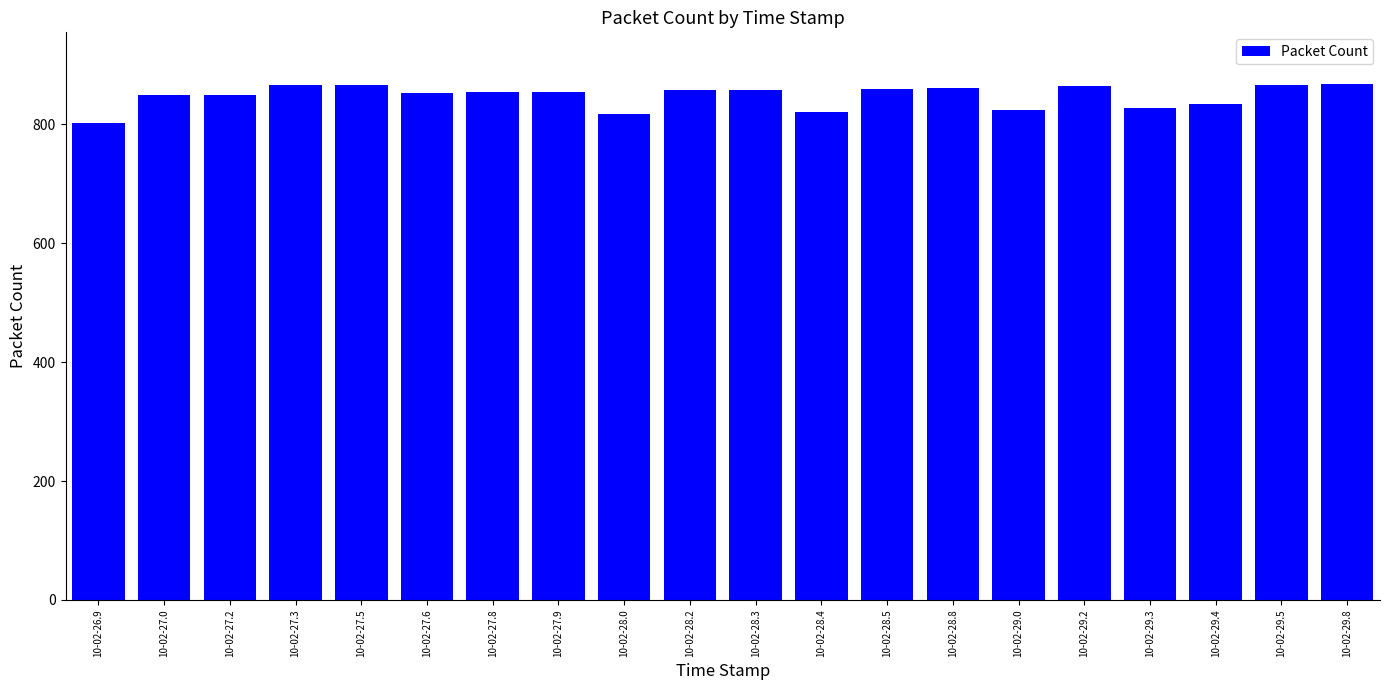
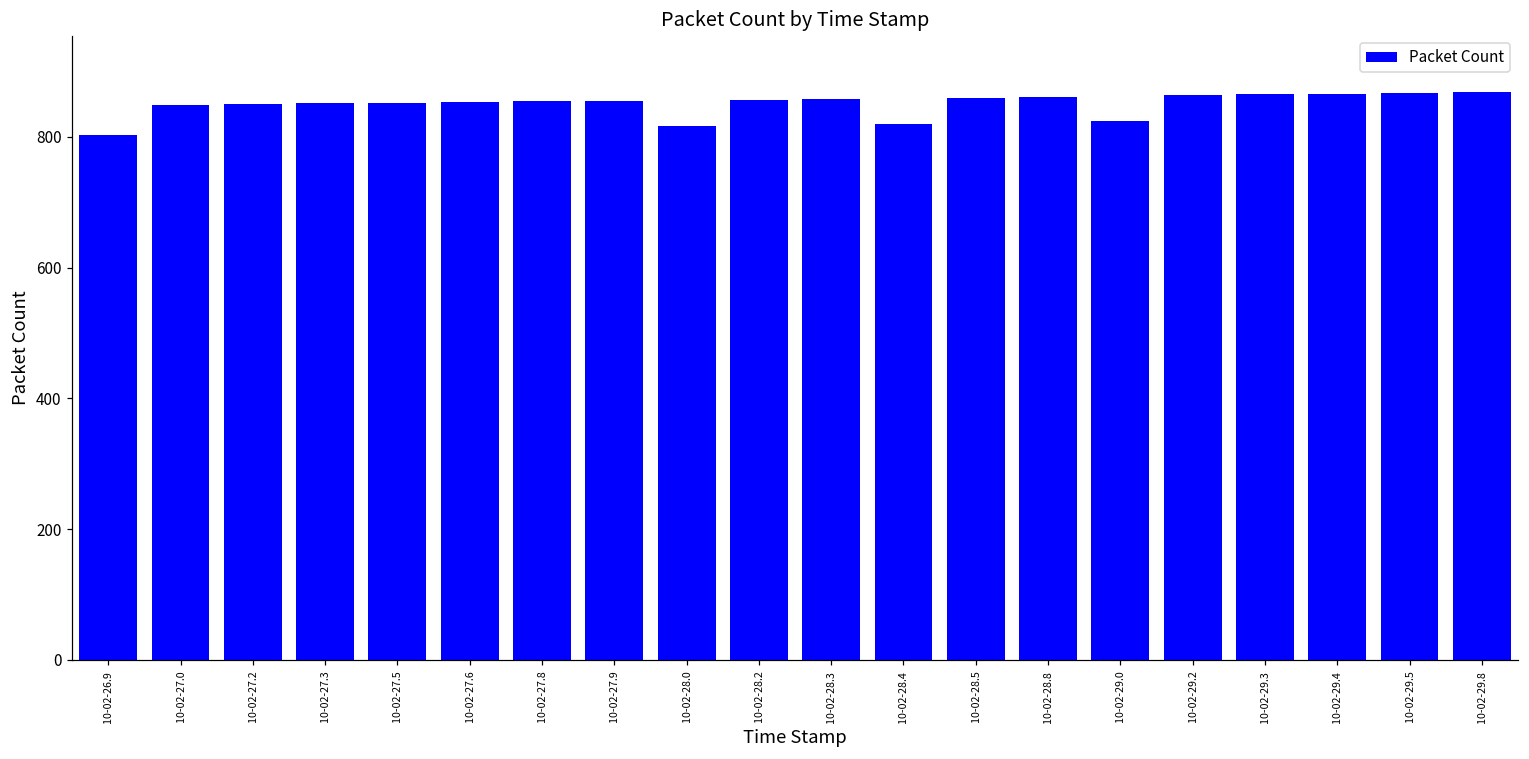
10-02-27.3: 870 -> 850
10-02-27.5: 870 -> 850
10-02-29.3: 830 -> 870
10-02-29.4: 830 -> 870
